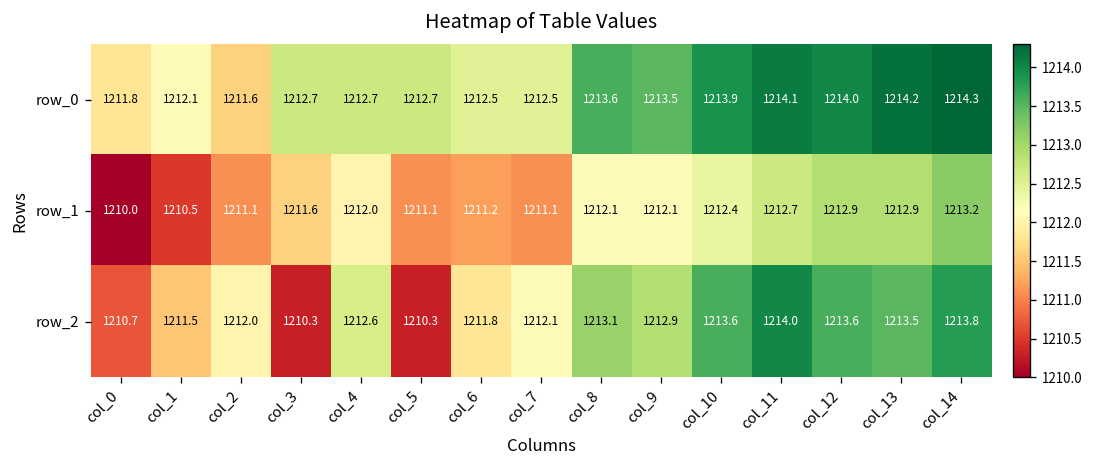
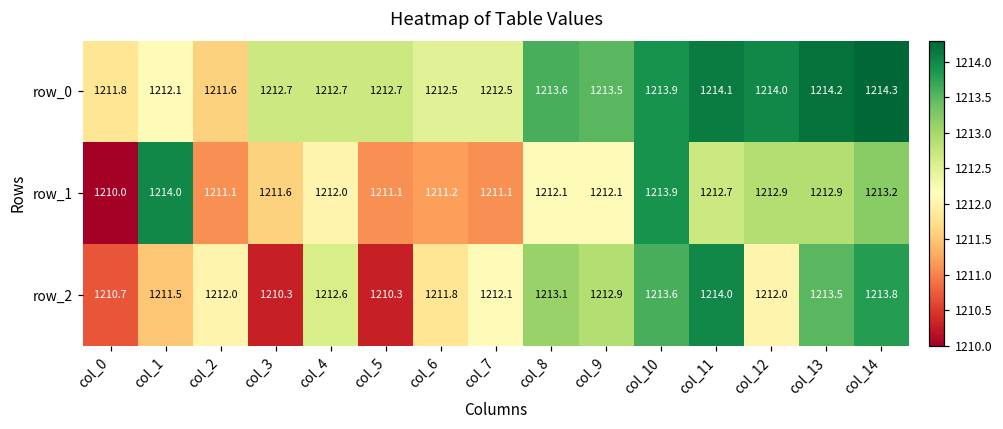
row_1, col_1: 1210.5 -> 1214.0
row_1, col_10: 1212.4 -> 1213.9
row_2, col_12: 1213.6 -> 1212.0
